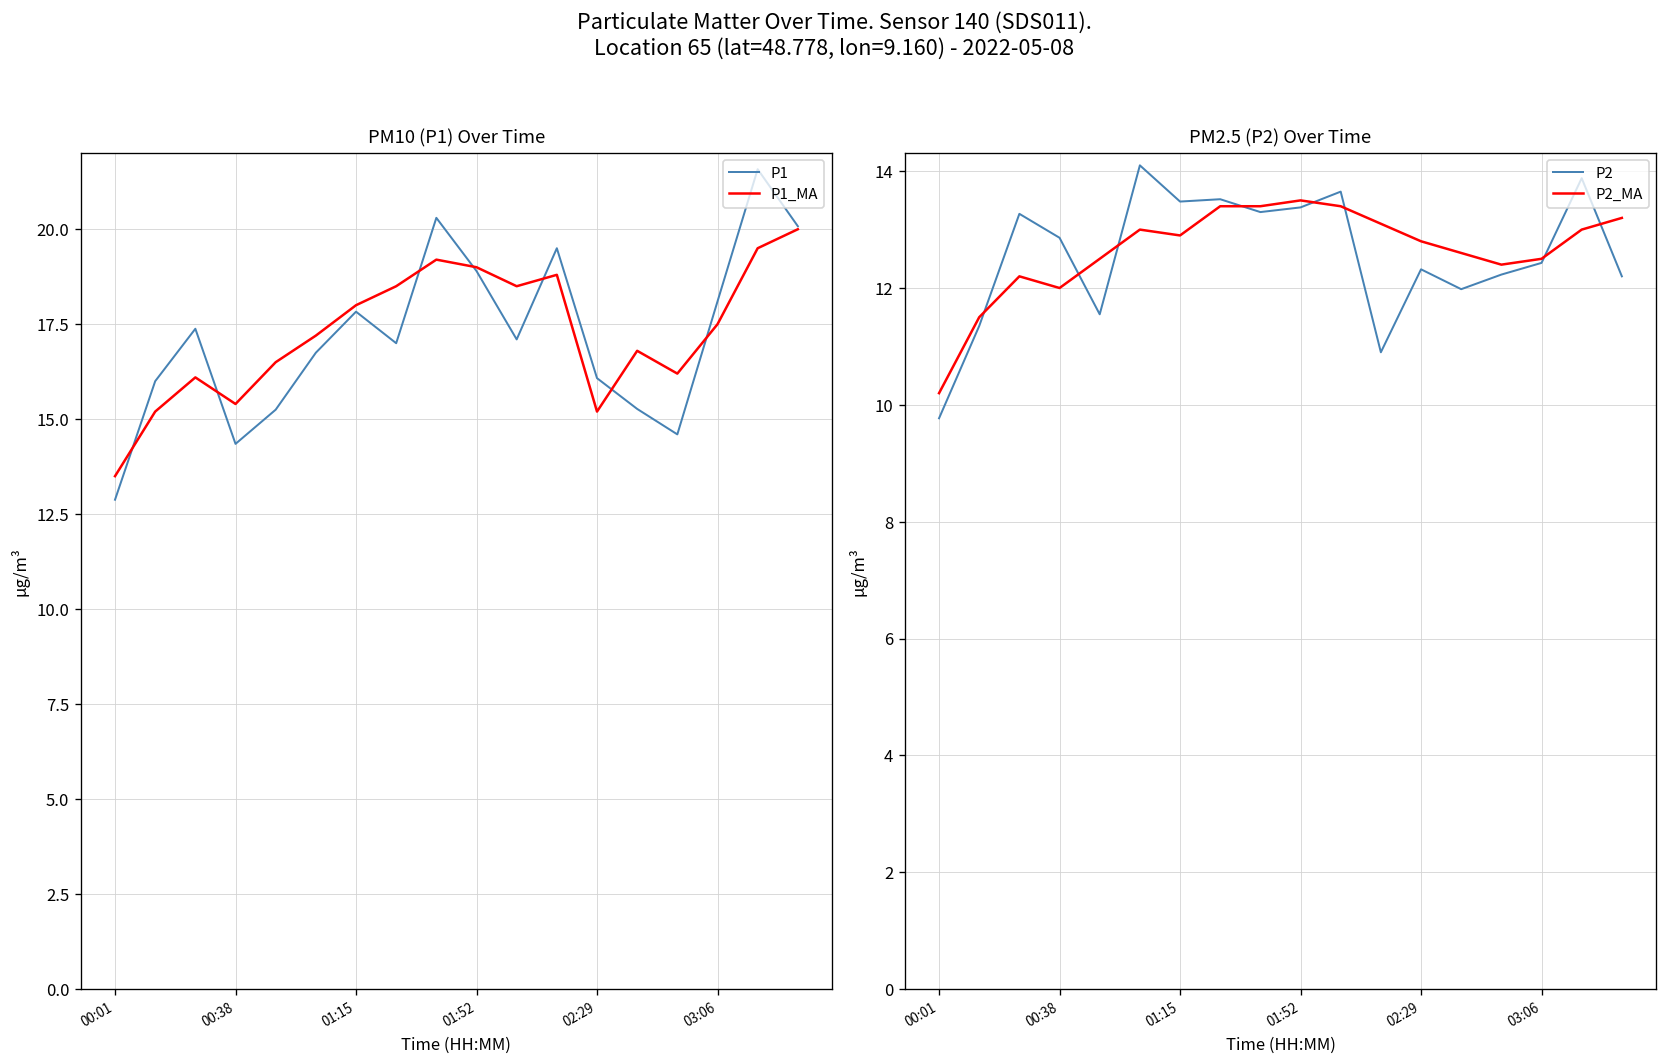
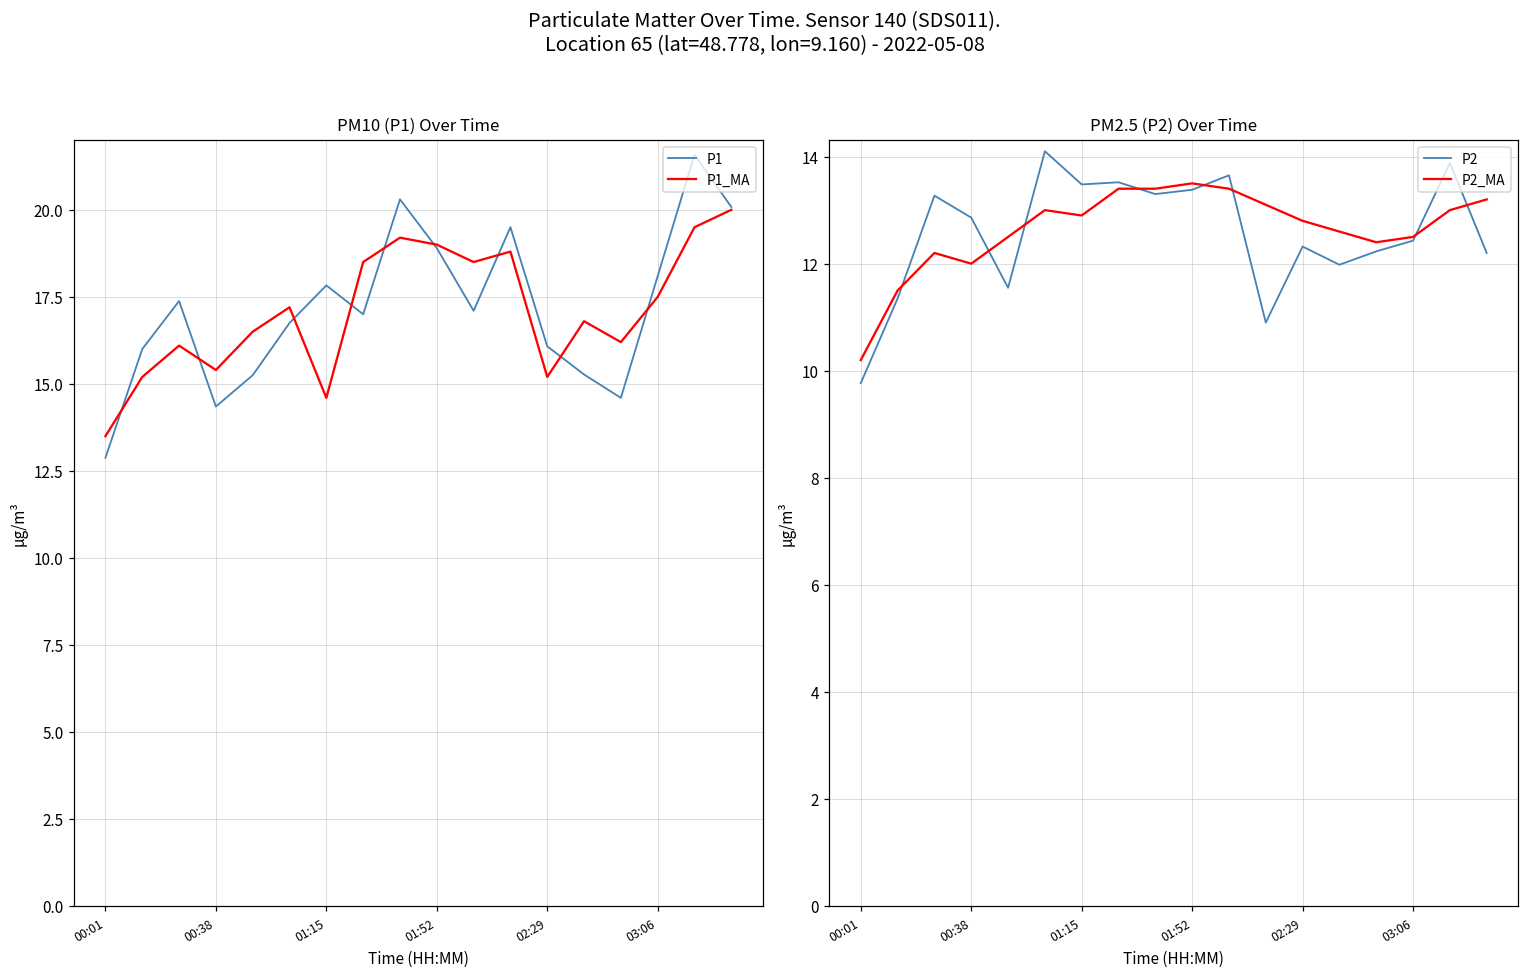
PM10 (P1) Over Time, P1_MA, 01:15: 18.0 -> 14.6
